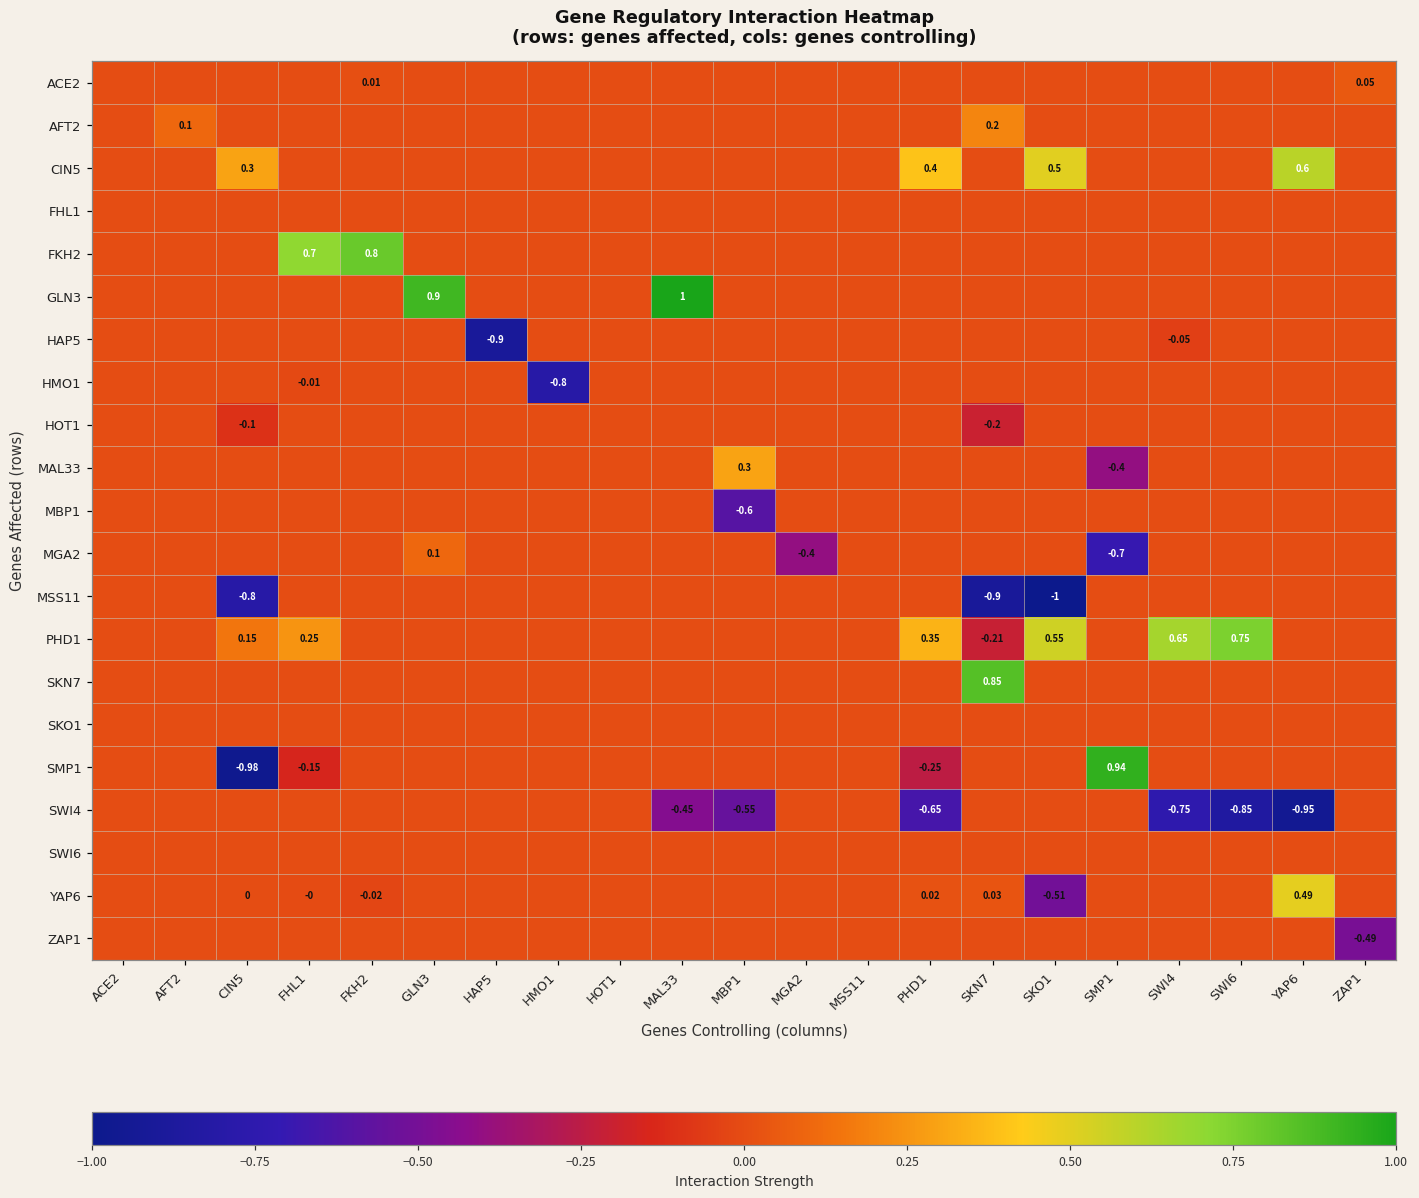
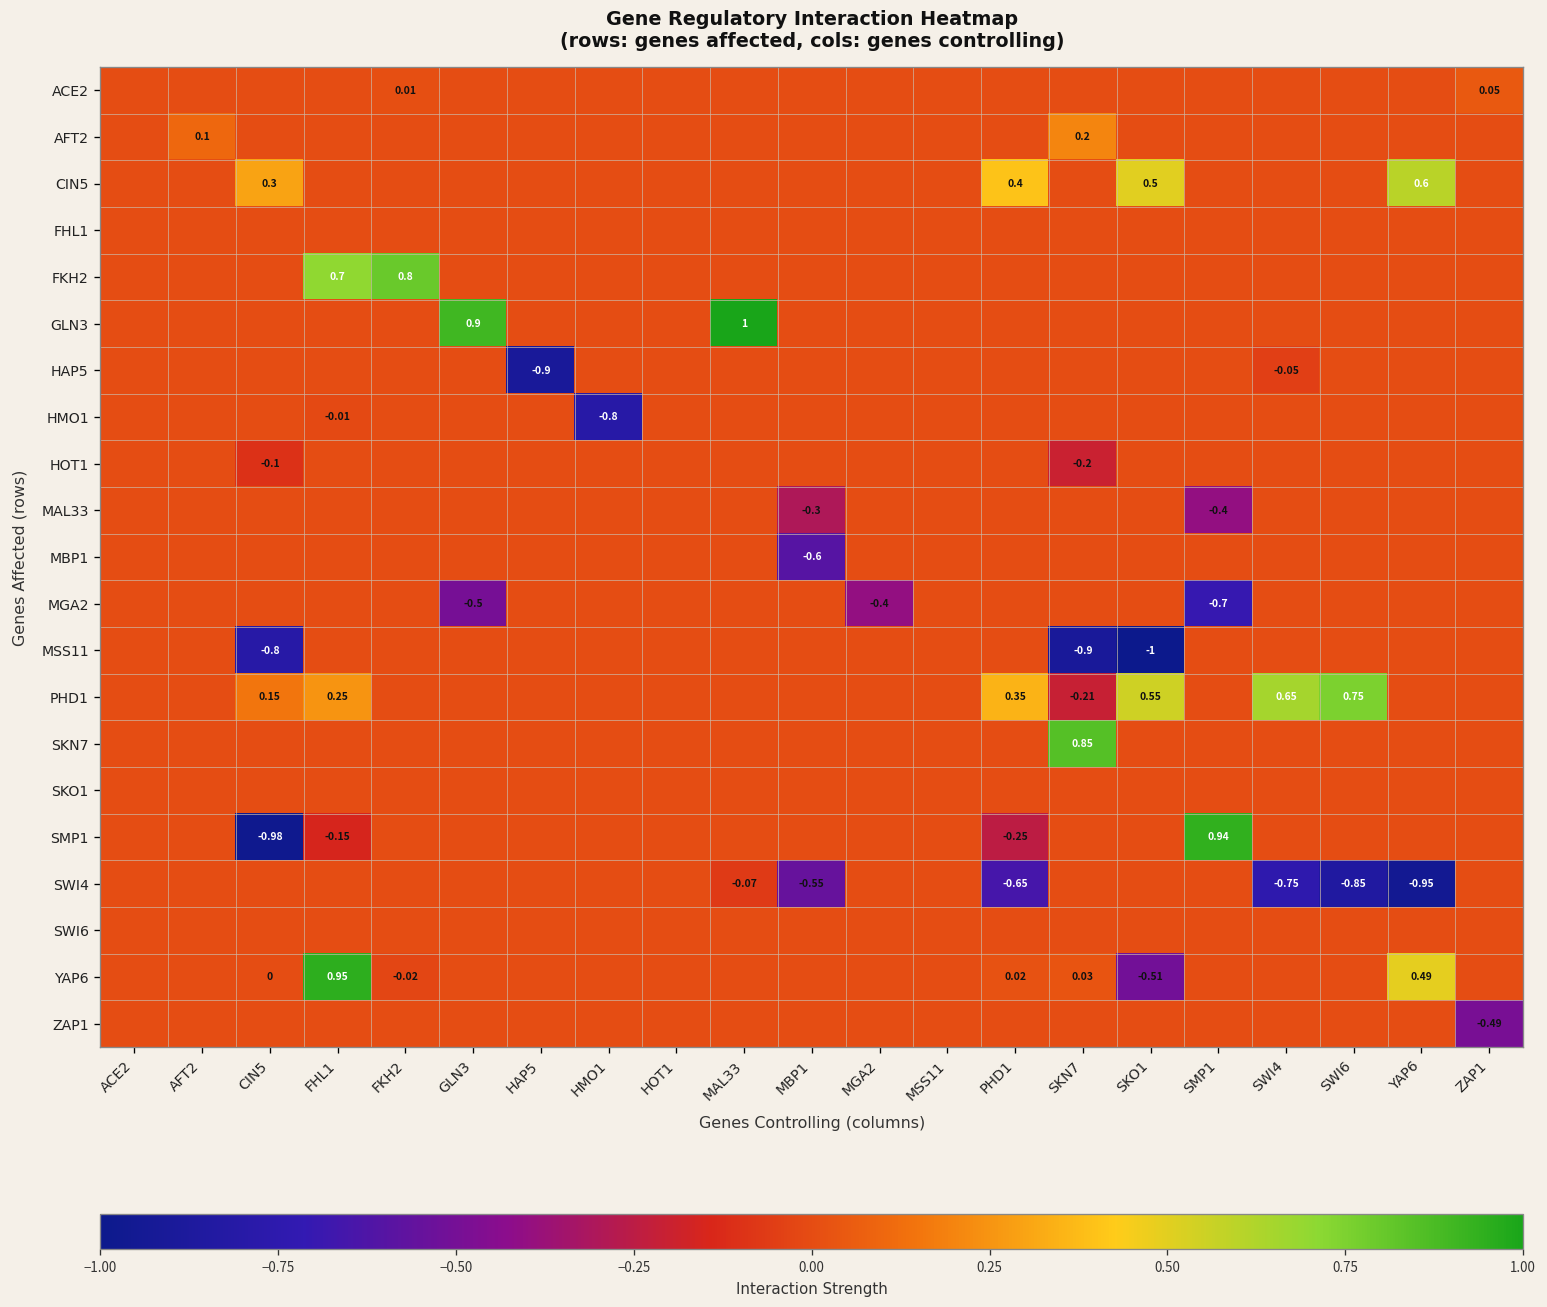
MAL33, MBP1: 0.3 -> -0.3
MGA2, GLN3: 0.1 -> -0.5
SWI4, MAL33: -0.45 -> -0.07
YAP6, FHL1: -0 -> 0.95
